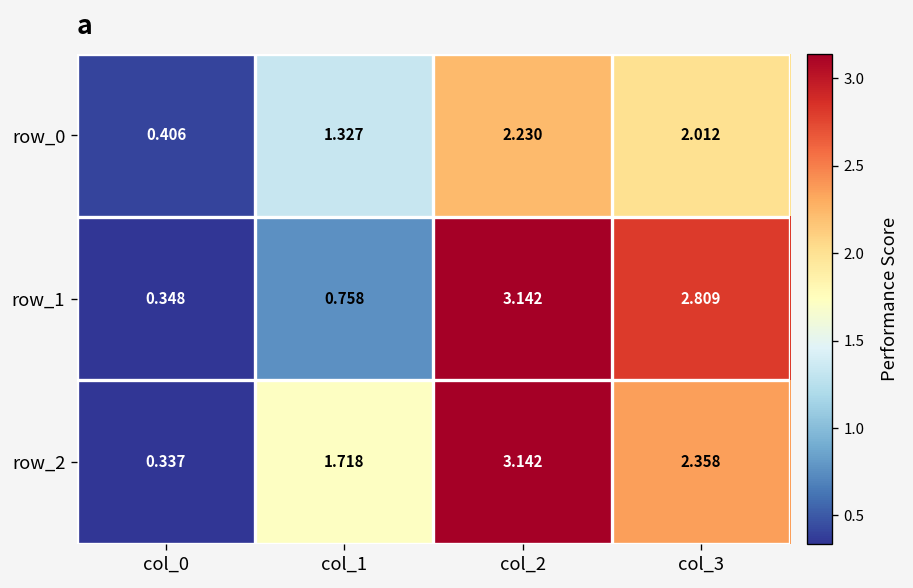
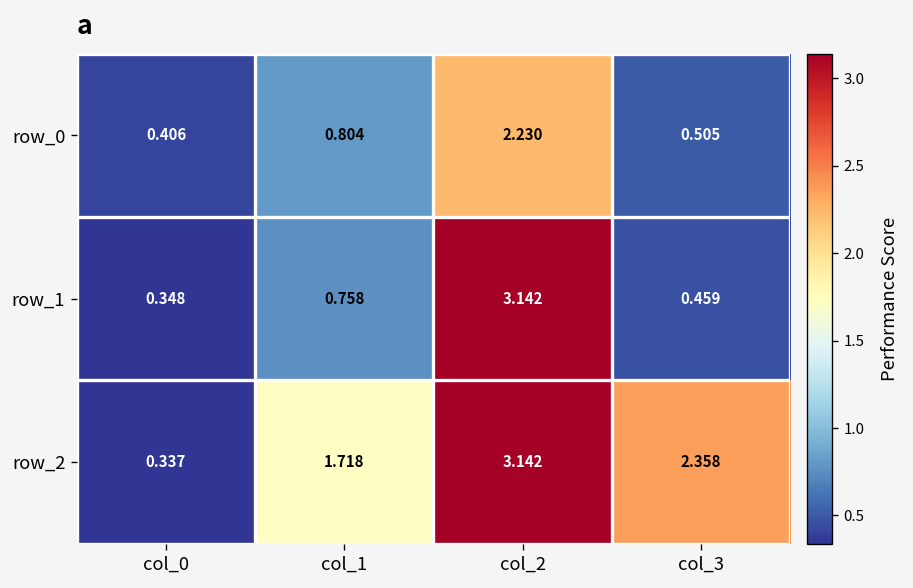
row_0, col_1: 1.327 -> 0.804
row_0, col_3: 2.012 -> 0.505
row_1, col_3: 2.809 -> 0.459
